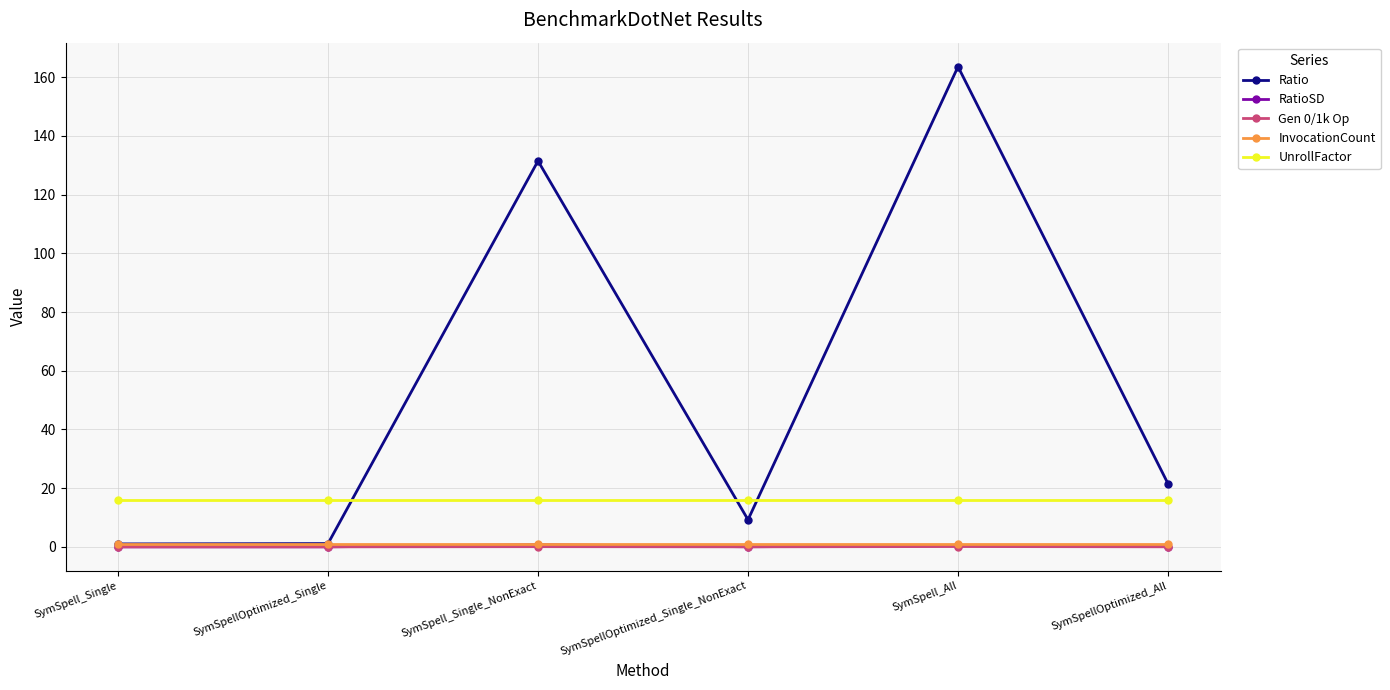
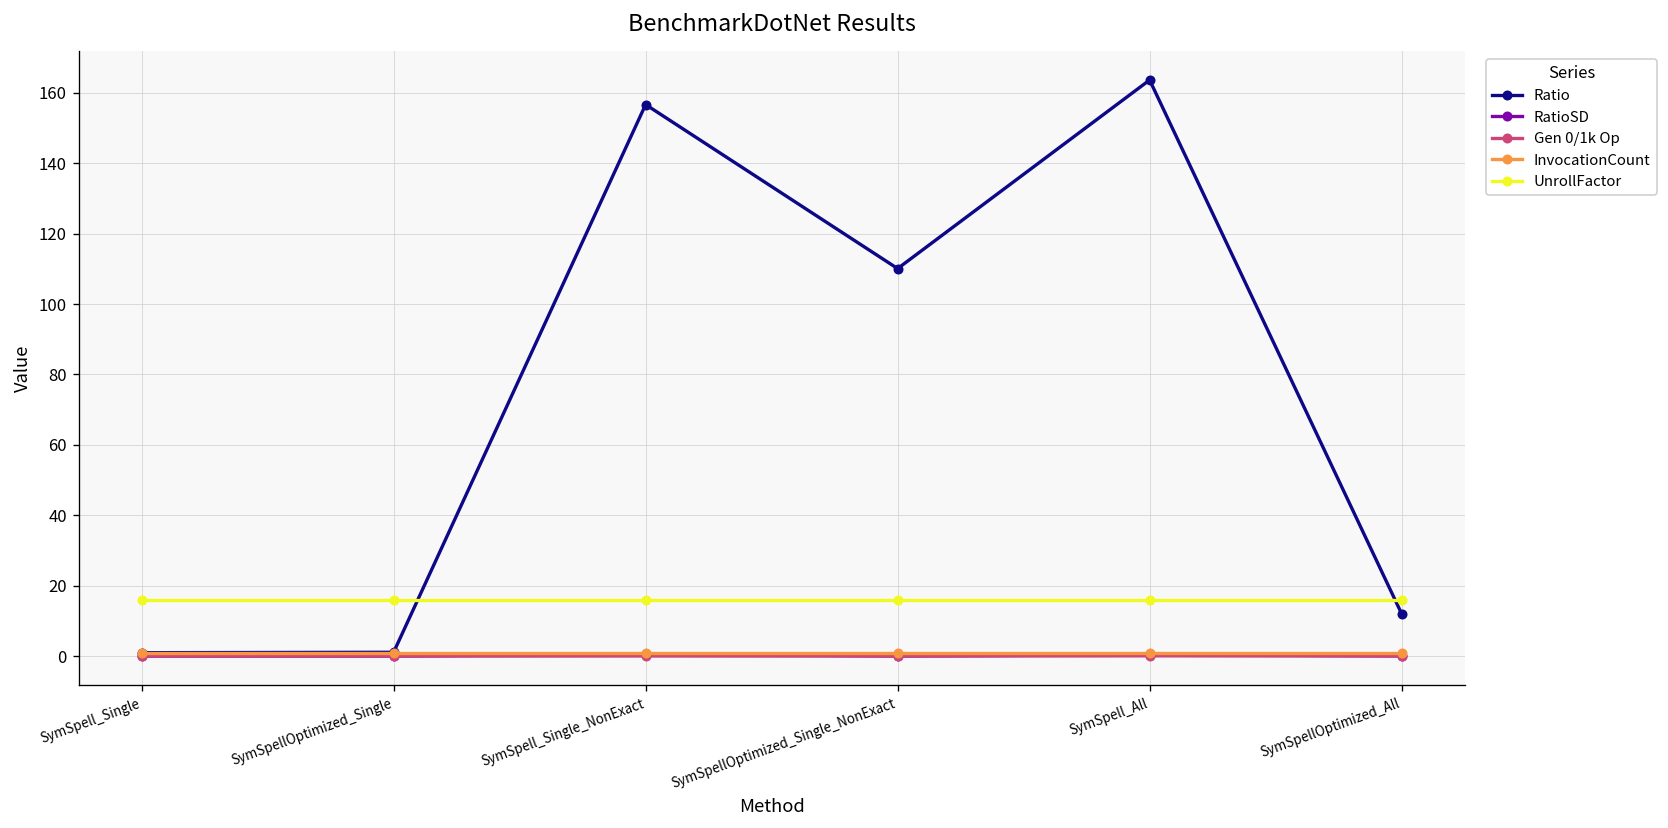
Ratio, SymSpell_Single_NonExact: 131 -> 157
Ratio, SymSpellOptimized_Single_NonExact: 9 -> 110
Ratio, SymSpellOptimized_All: 22 -> 12
